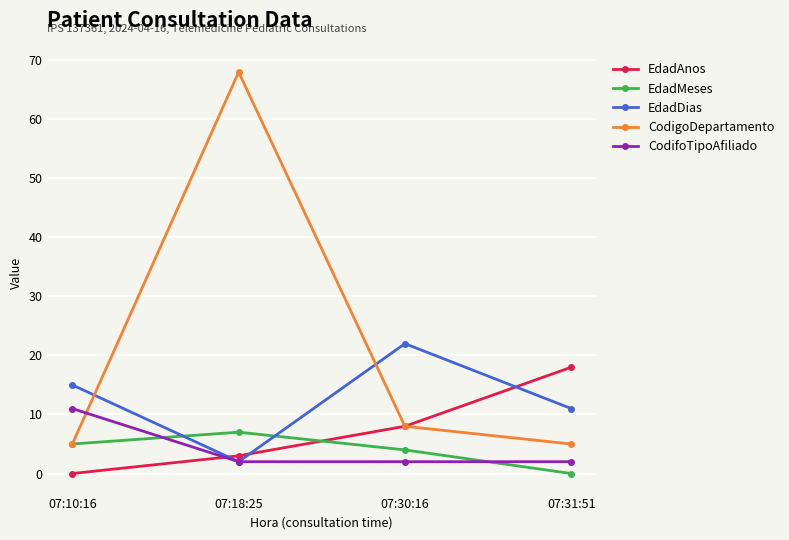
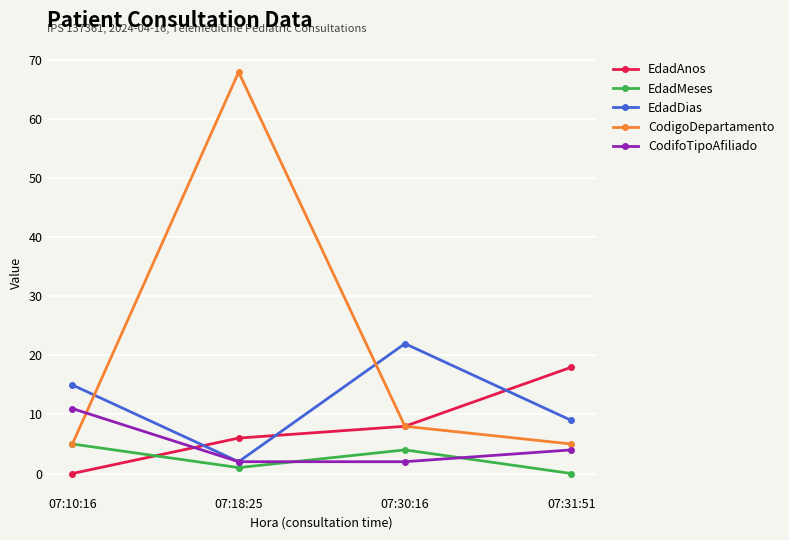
EdadAnos, 07:18:25: 3 -> 6
EdadMeses, 07:18:25: 7 -> 1
EdadDias, 07:31:51: 11 -> 9
CodifoTipoAfiliado, 07:31:51: 2 -> 4
